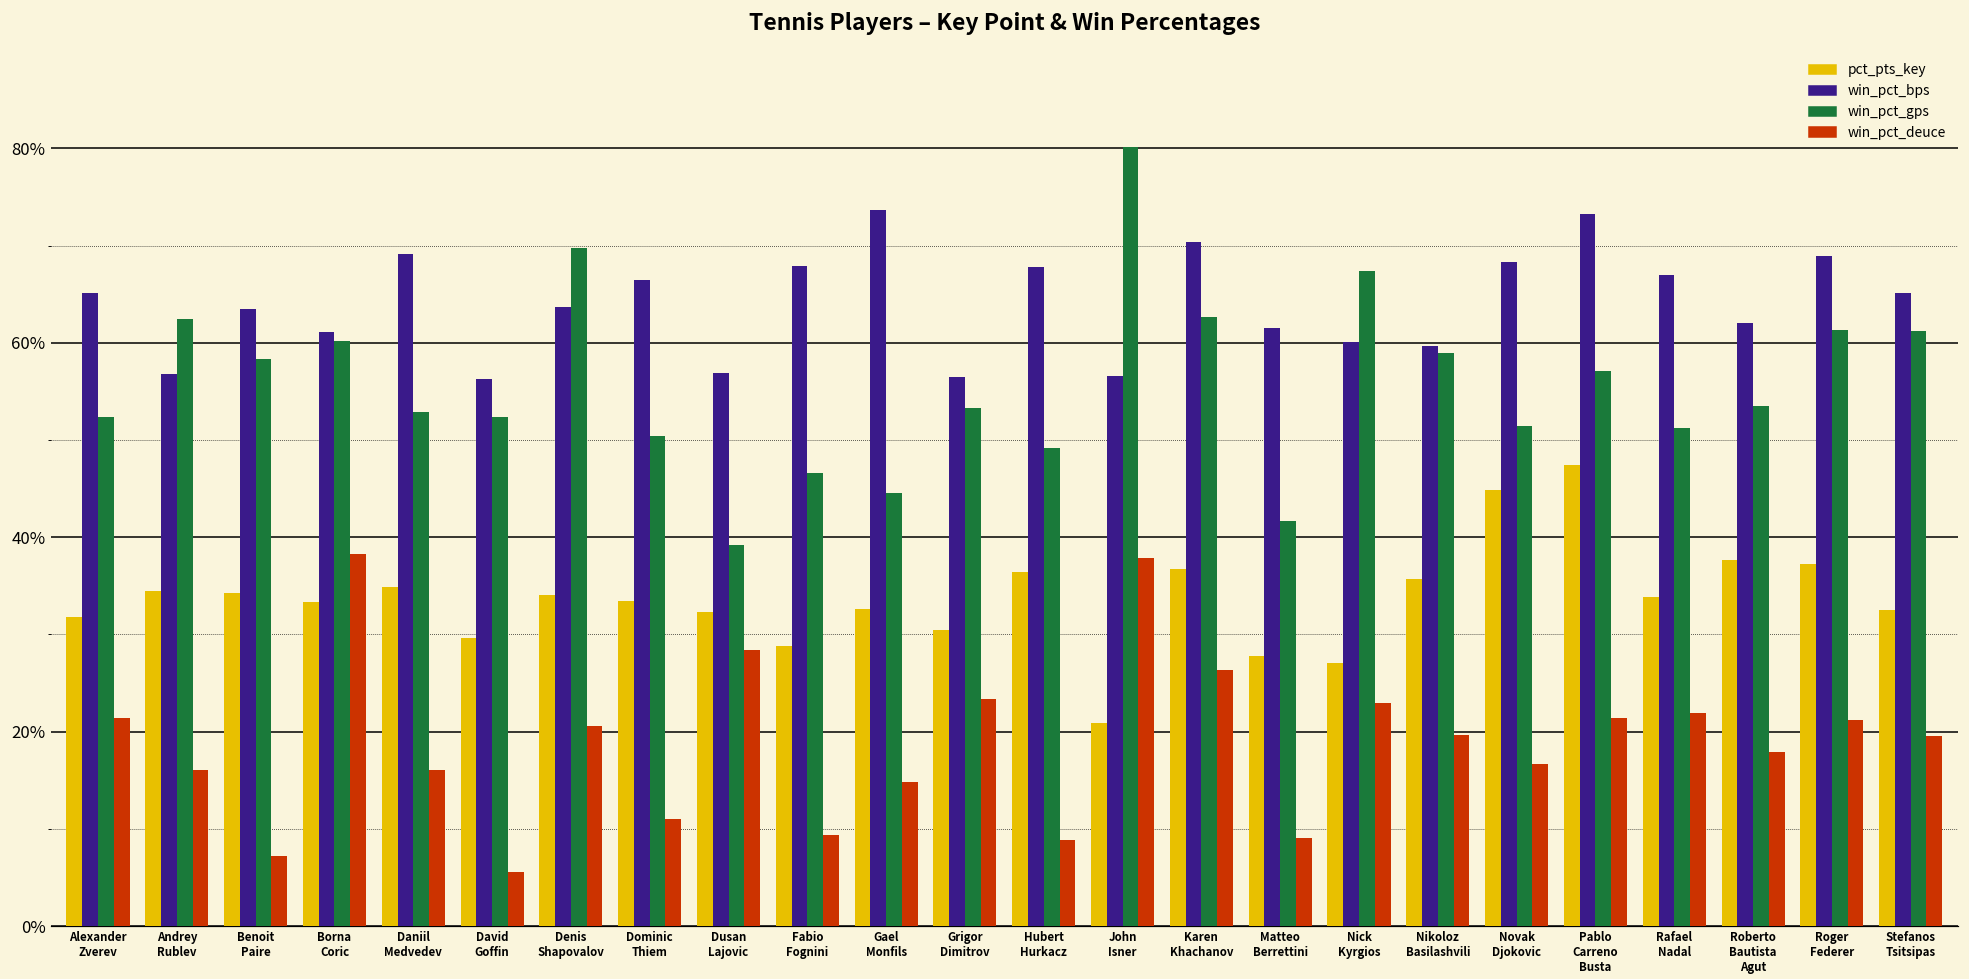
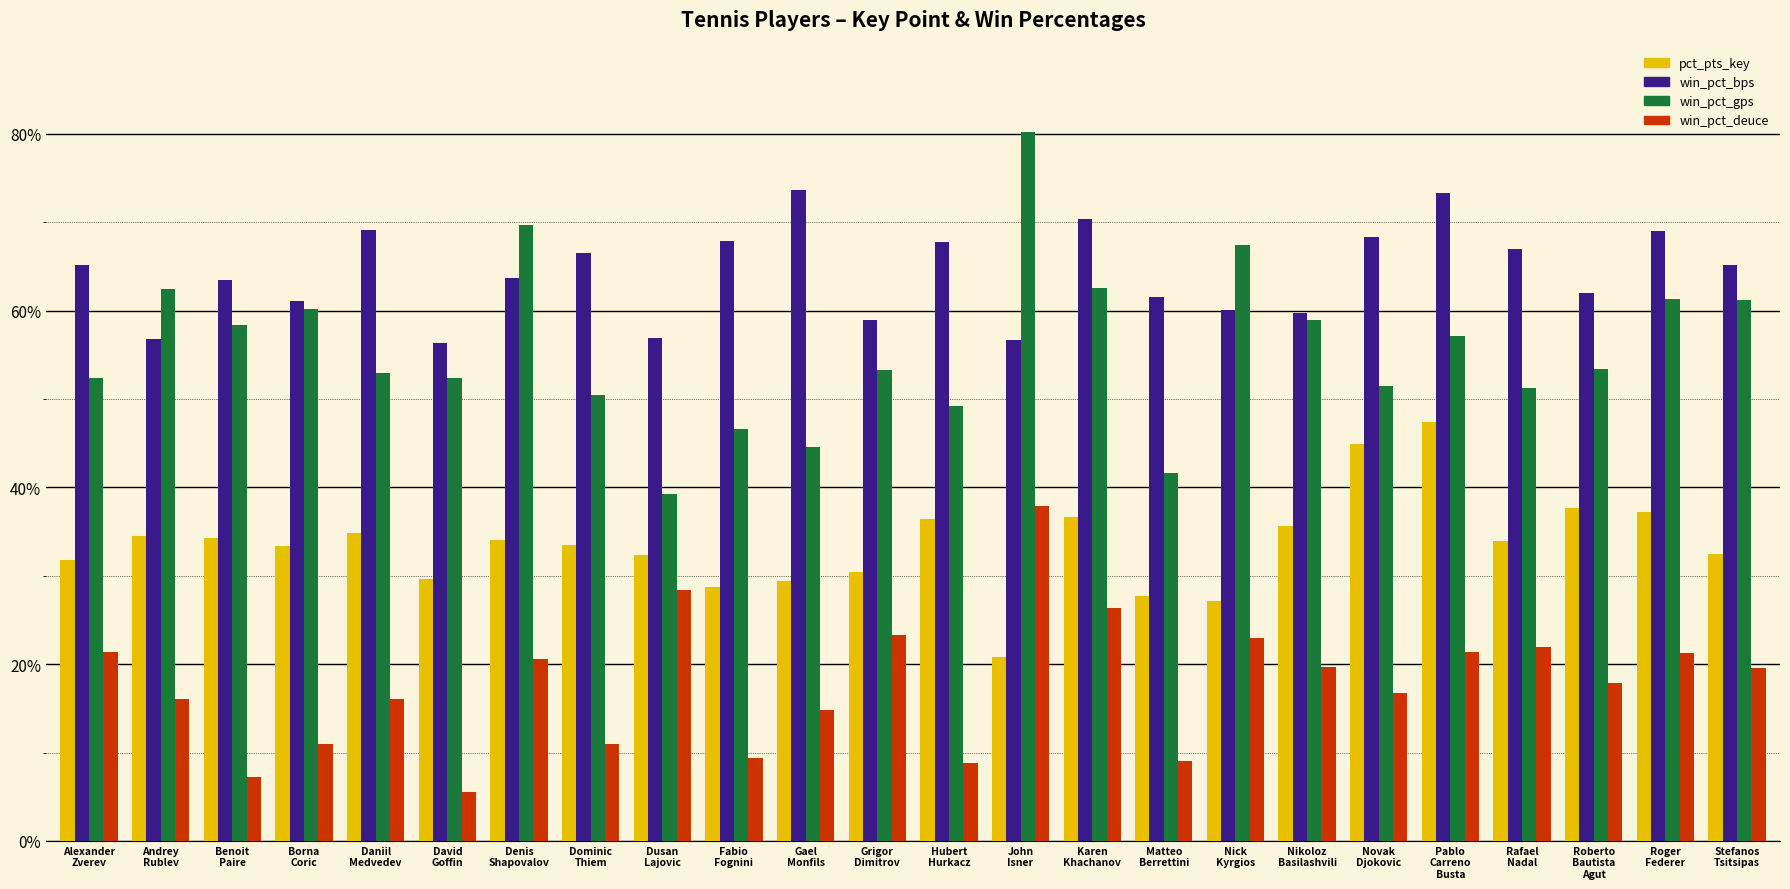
win_pct_deuce, Borna Coric: 38% -> 11%
pct_pts_key, Gael Monfils: 33% -> 29%
win_pct_bps, Grigor Dimitrov: 56% -> 59%
